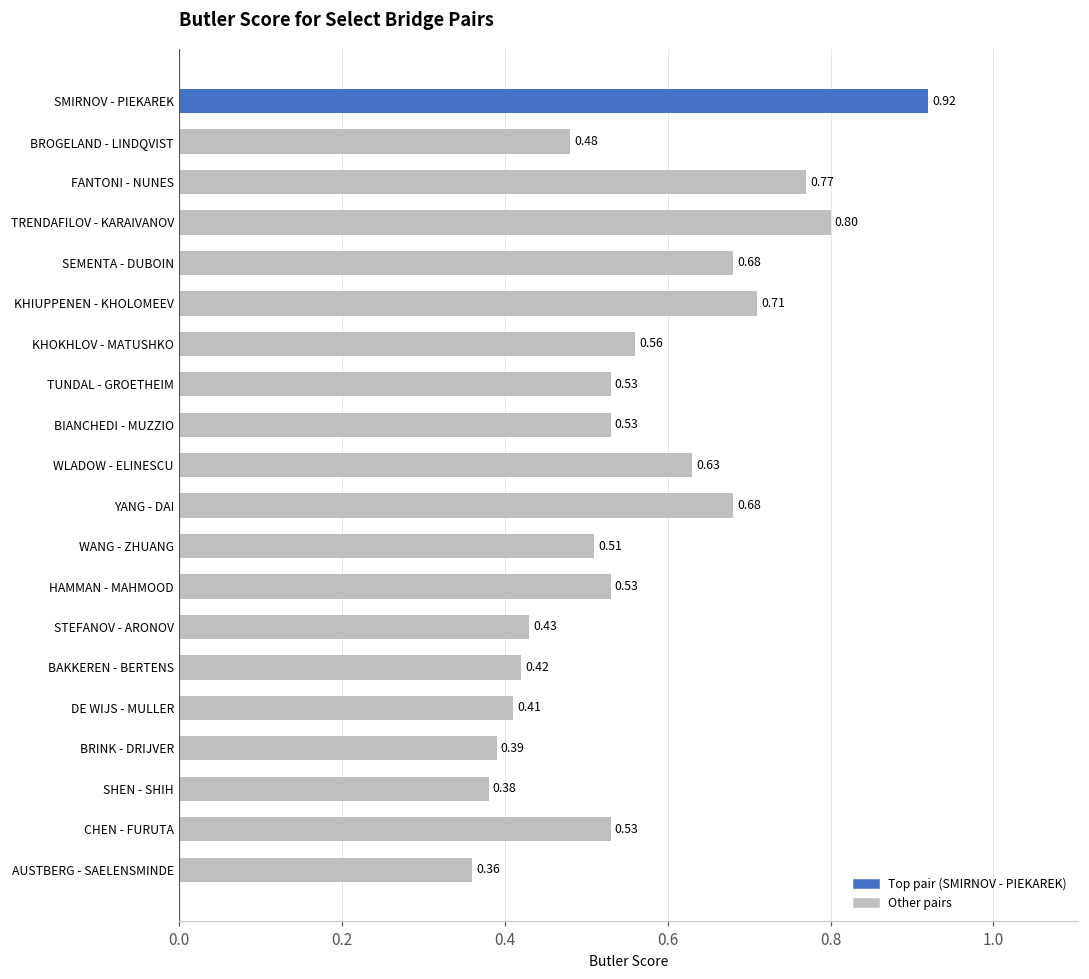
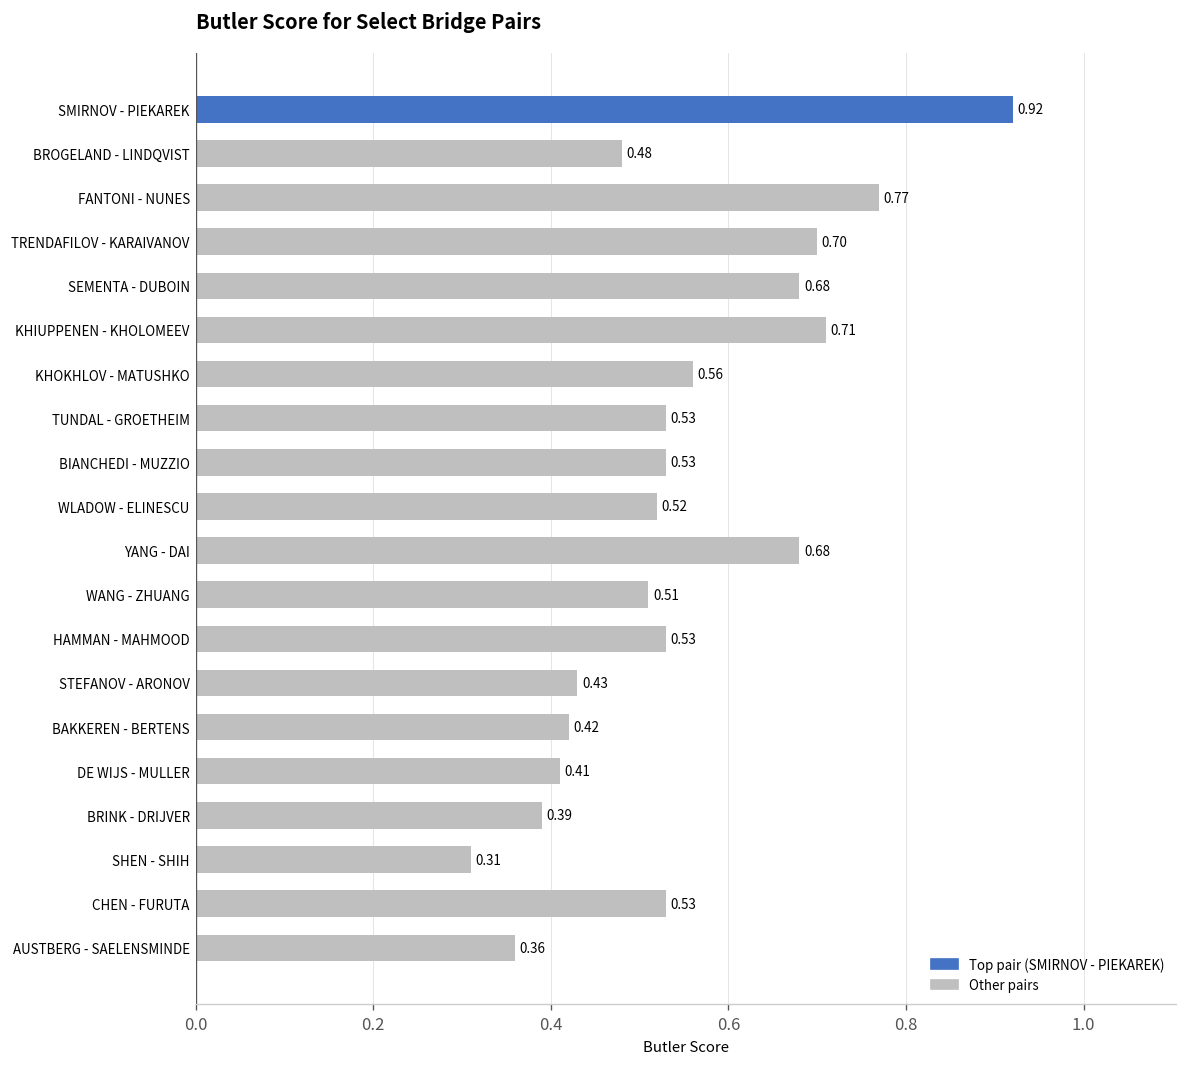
TRENDAFILOV - KARAIVANOV: 0.80 -> 0.70
WLADOW - ELINESCU: 0.63 -> 0.52
SHEN - SHIH: 0.38 -> 0.31
